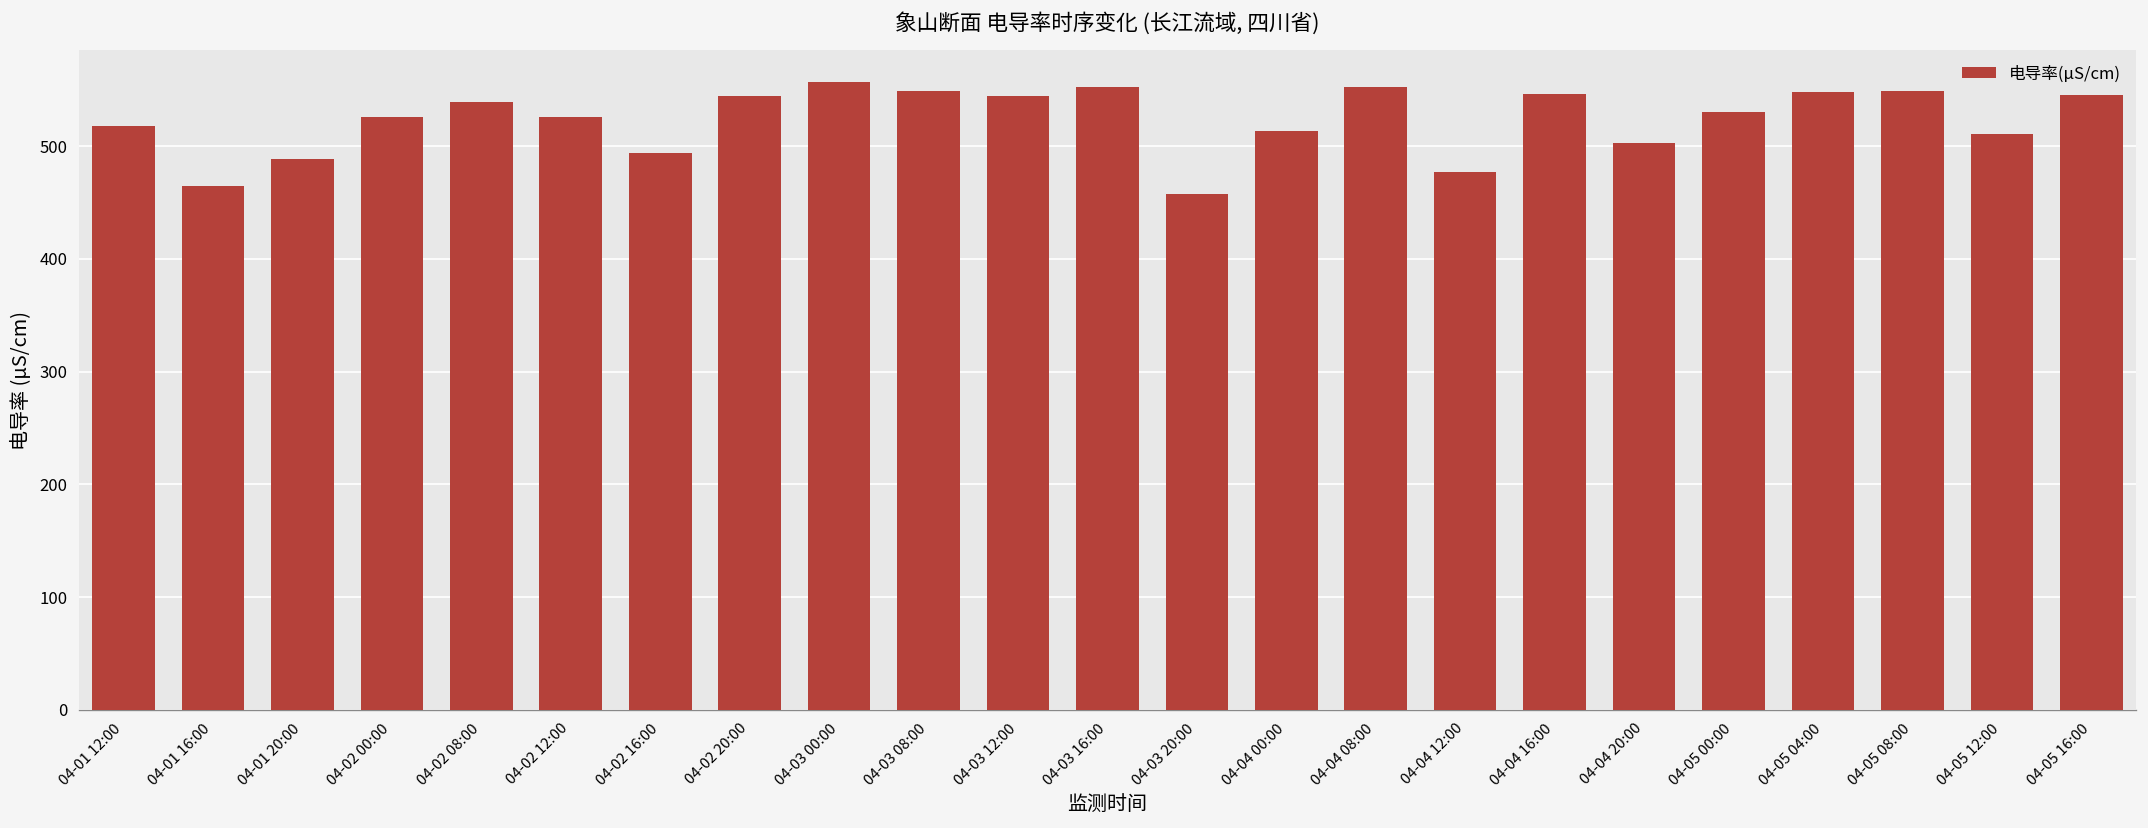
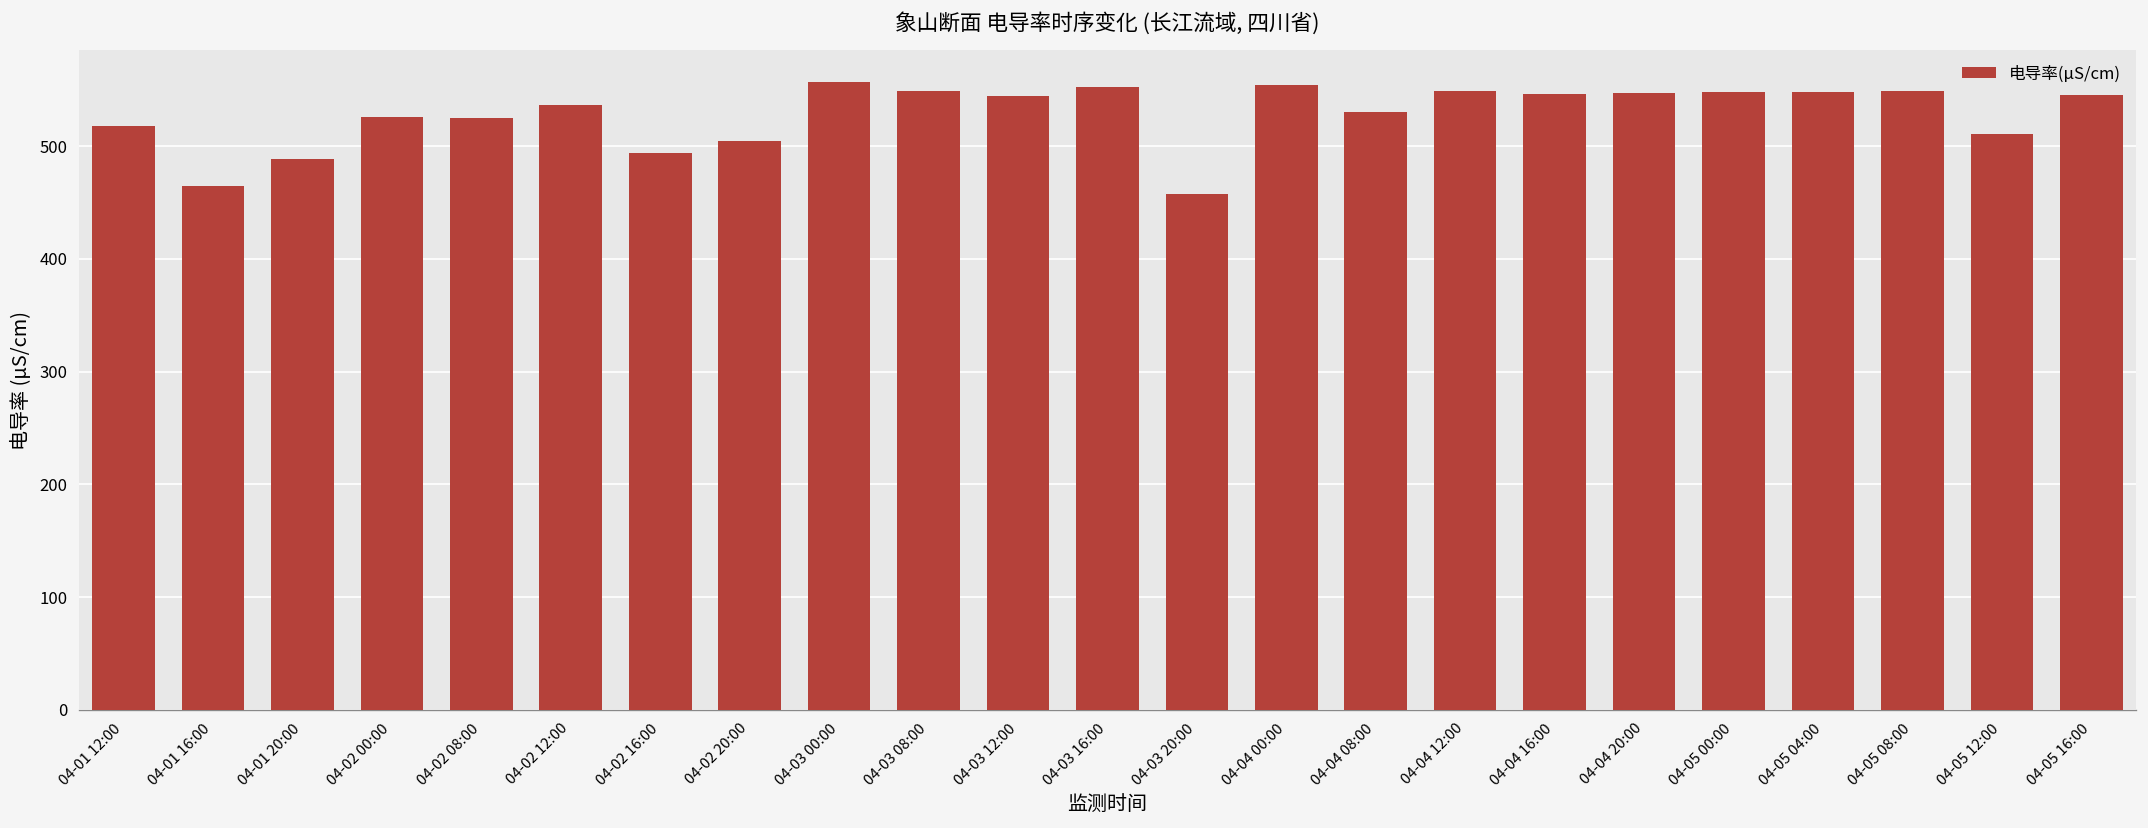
04-02 08:00: 540 -> 520
04-02 12:00: 530 -> 540
04-02 20:00: 540 -> 500
04-04 00:00: 510 -> 550
04-04 08:00: 550 -> 530
04-04 12:00: 480 -> 550
04-04 20:00: 500 -> 550
04-05 00:00: 530 -> 550
